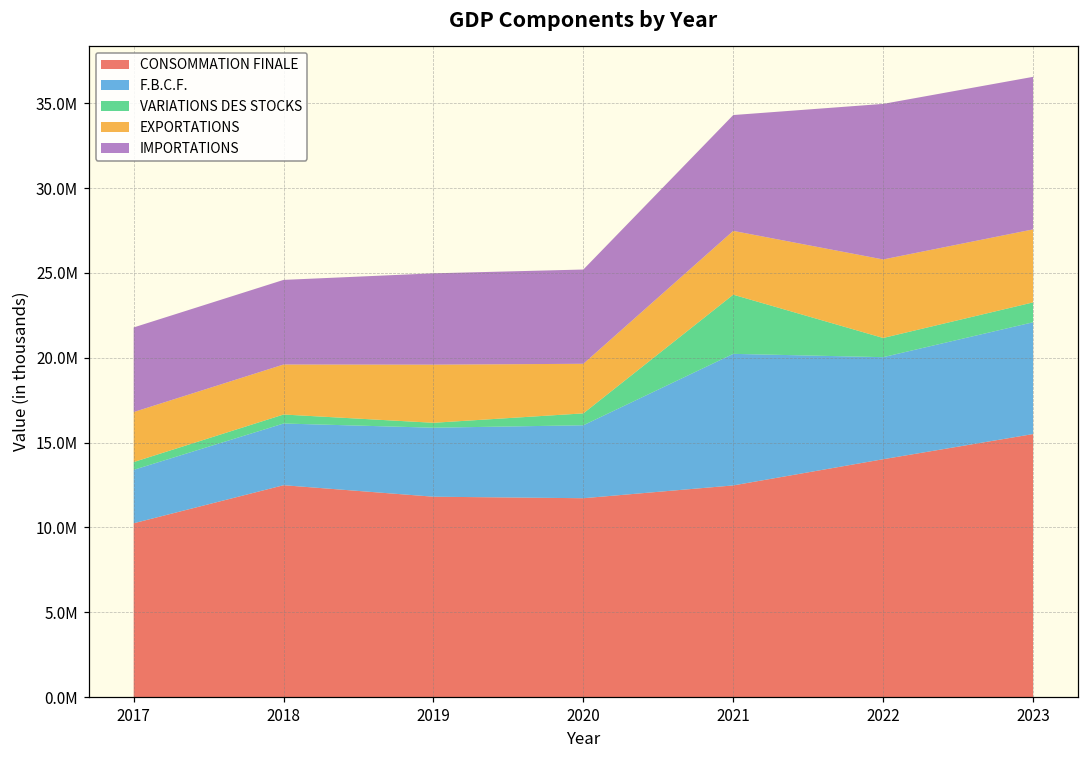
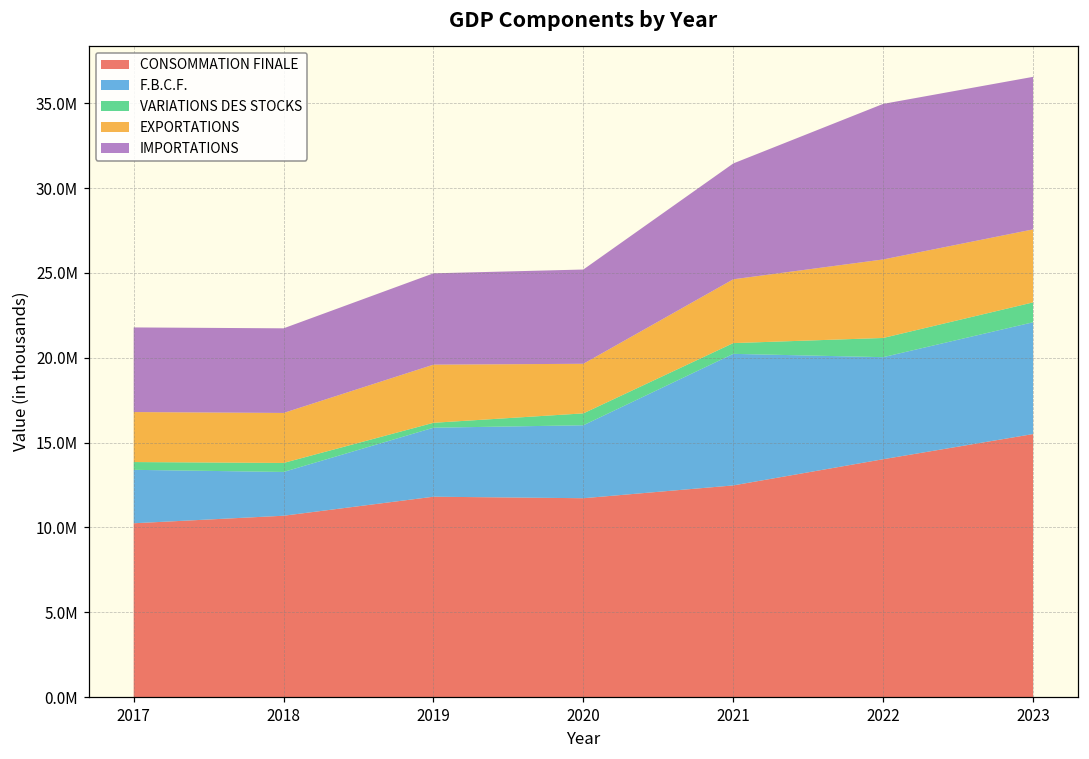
CONSOMMATION FINALE, 2018: 12500000 -> 10700000
F.B.C.F., 2018: 3600000 -> 2600000
VARIATIONS DES STOCKS, 2021: 3500000 -> 600000
